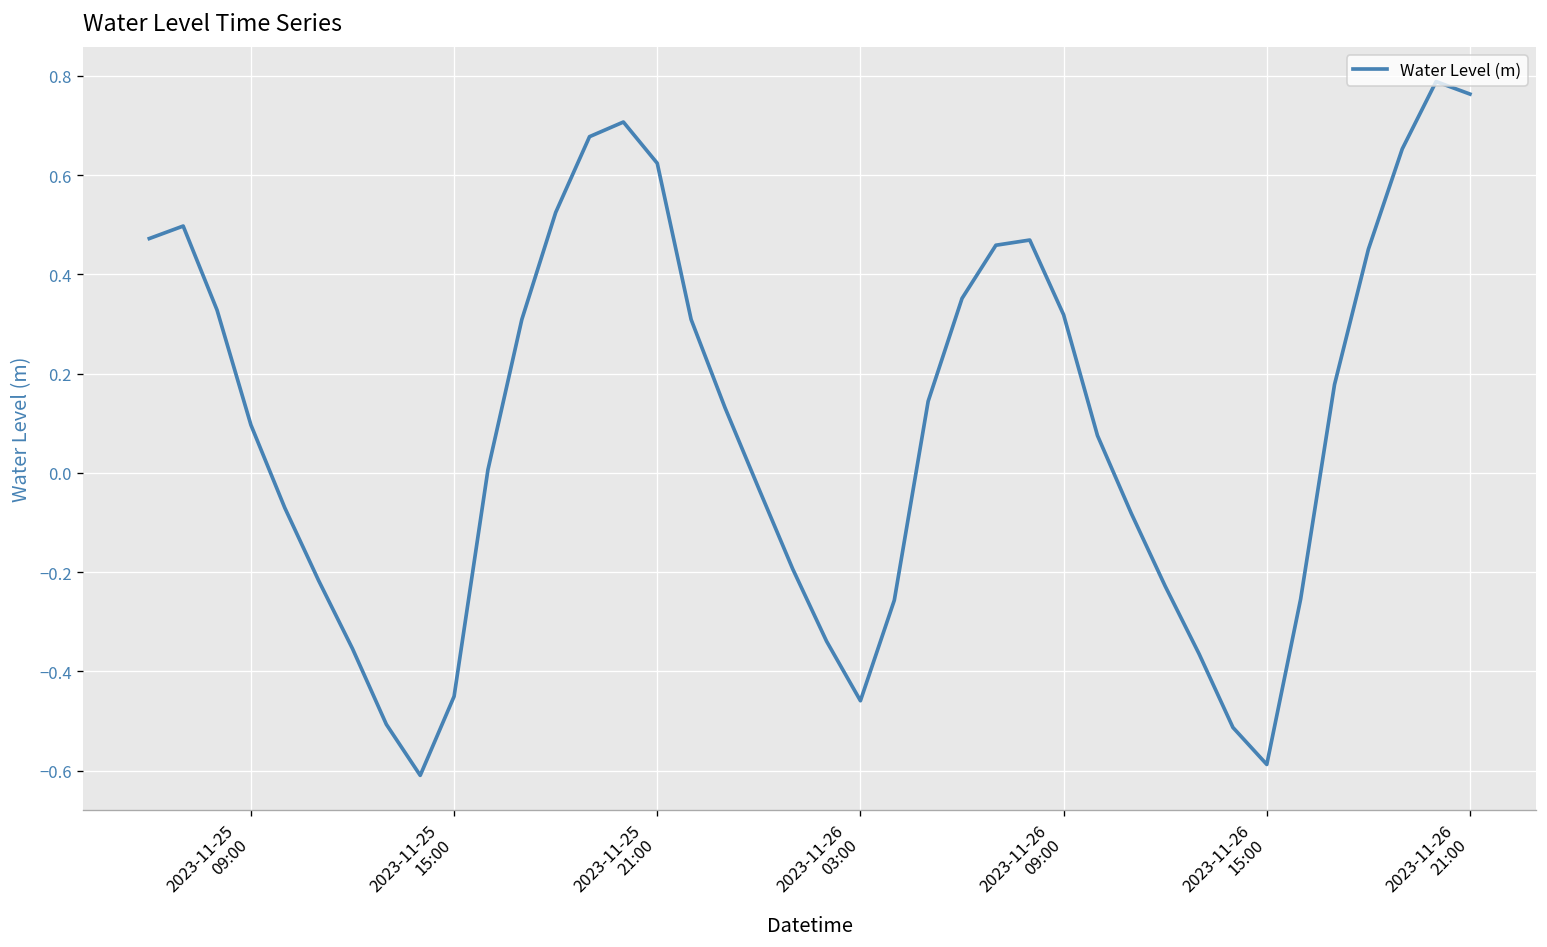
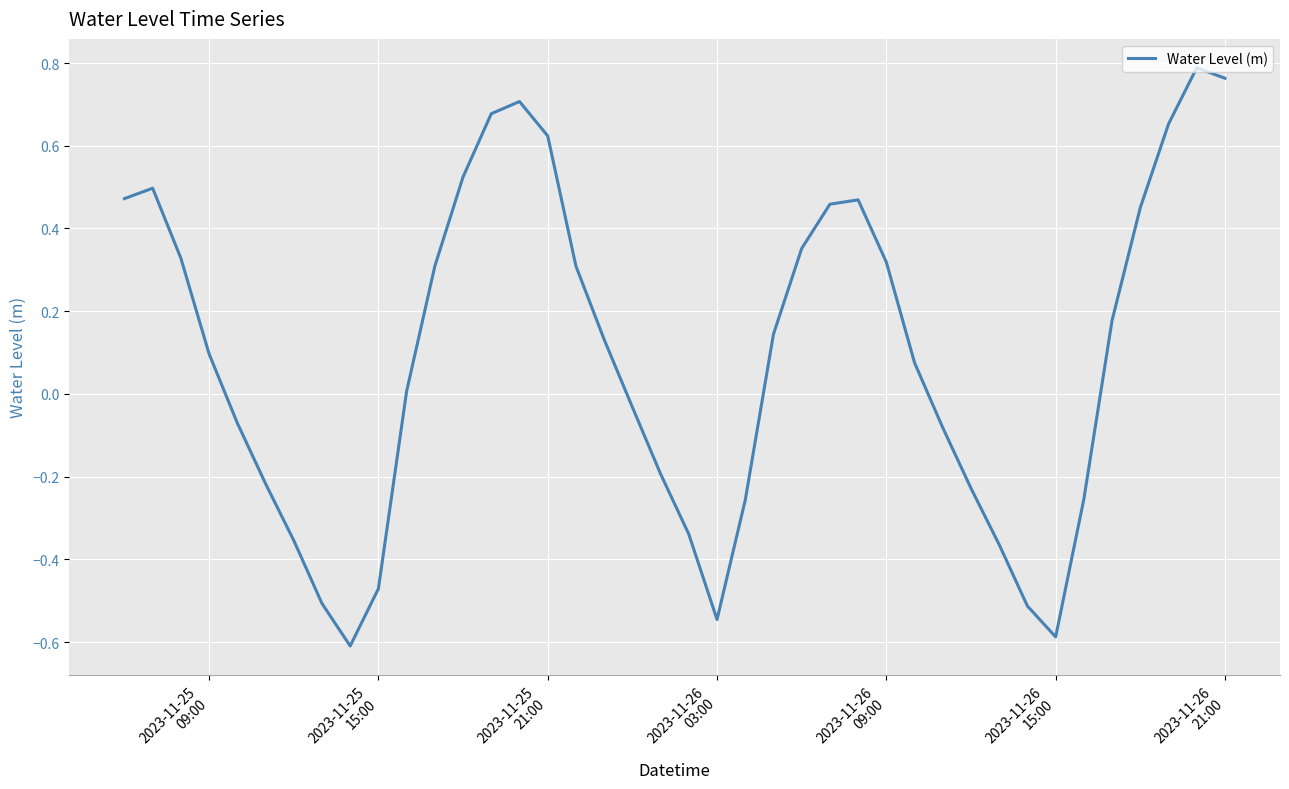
2023-11-25 15:00: -0.45 -> -0.47
2023-11-26 03:00: -0.46 -> -0.55
